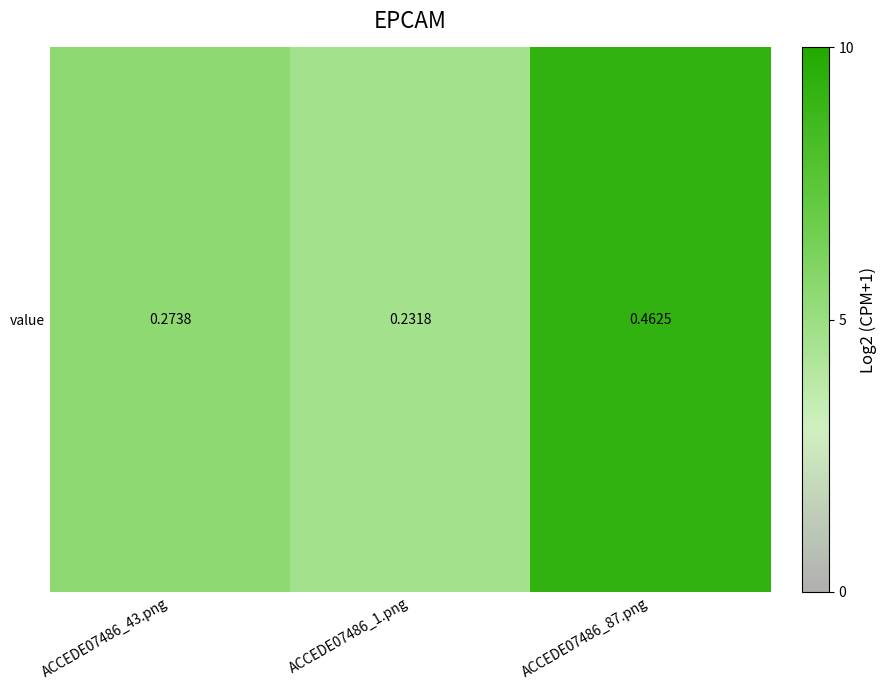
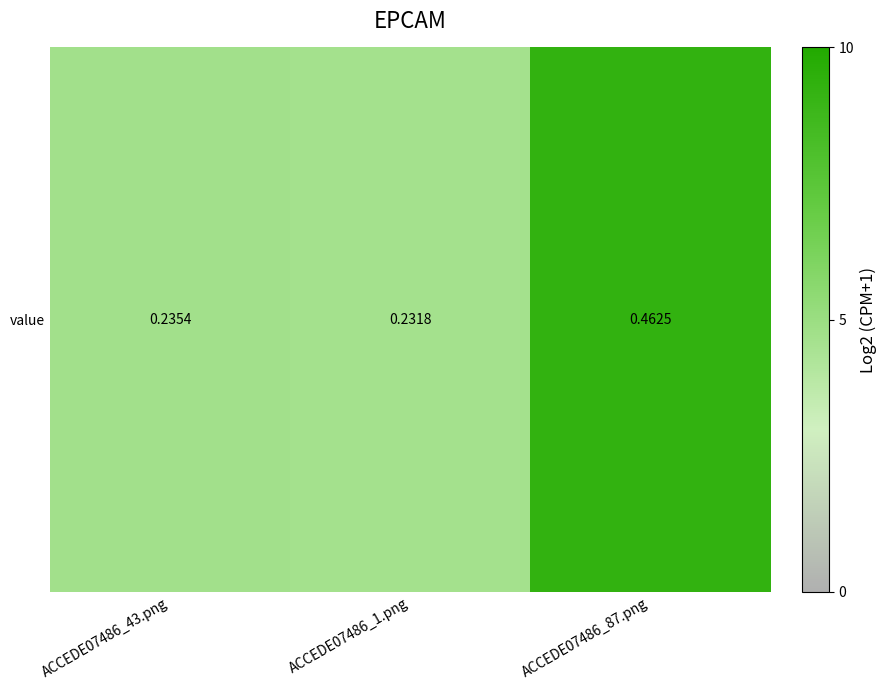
value, ACCEDE07486_43.png: 0.2738 -> 0.2354
